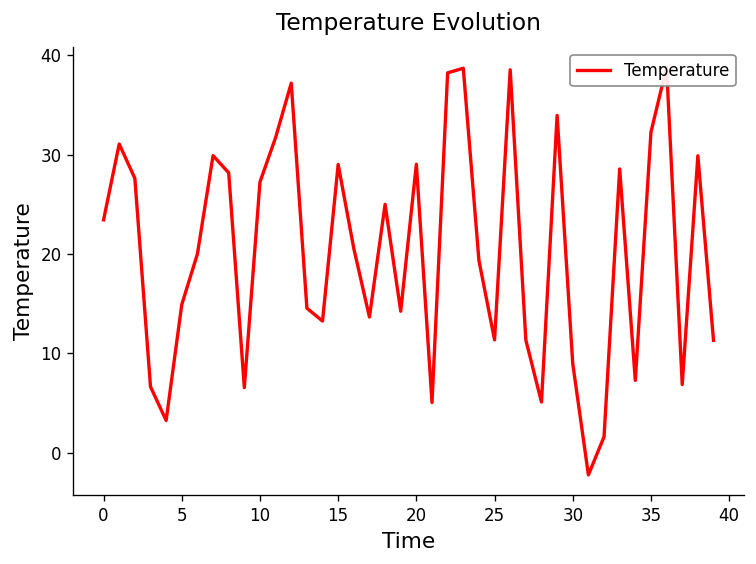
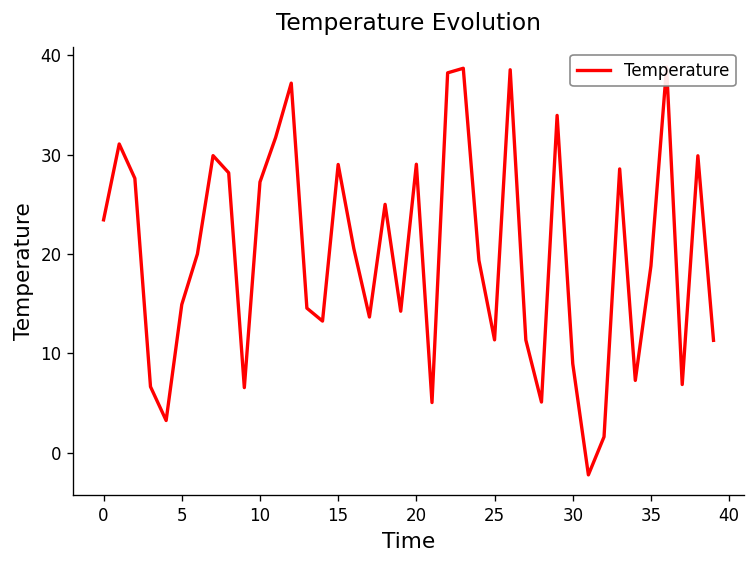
35: 32 -> 19
